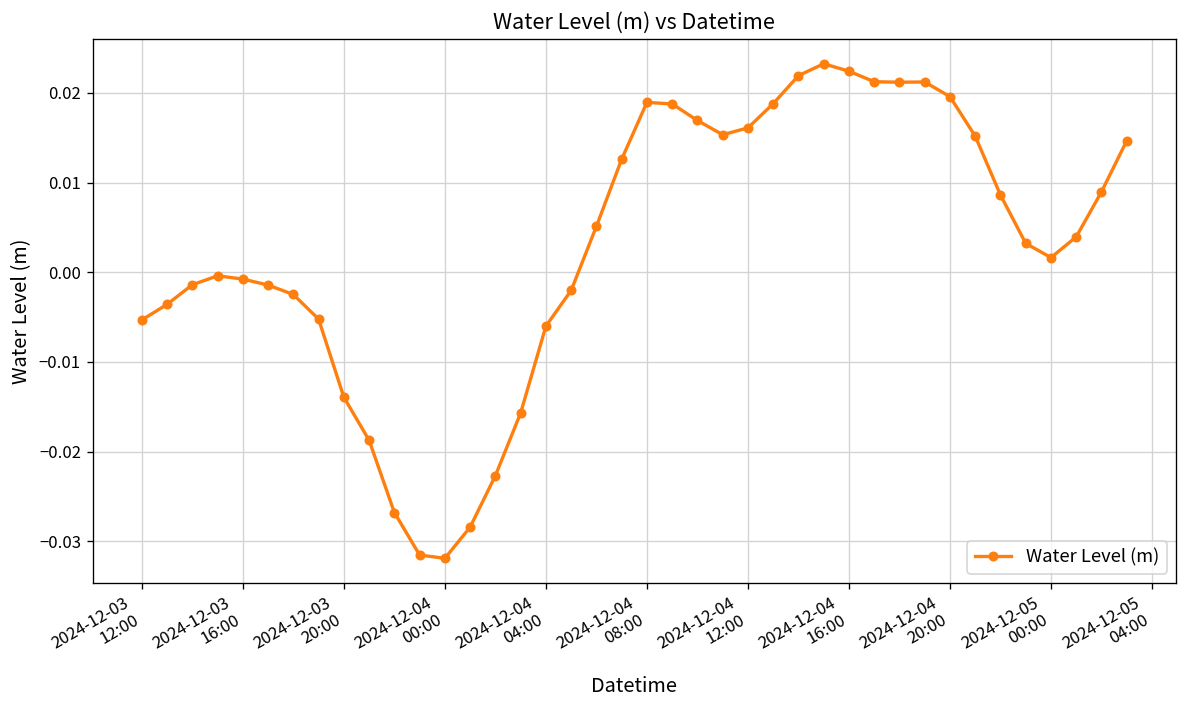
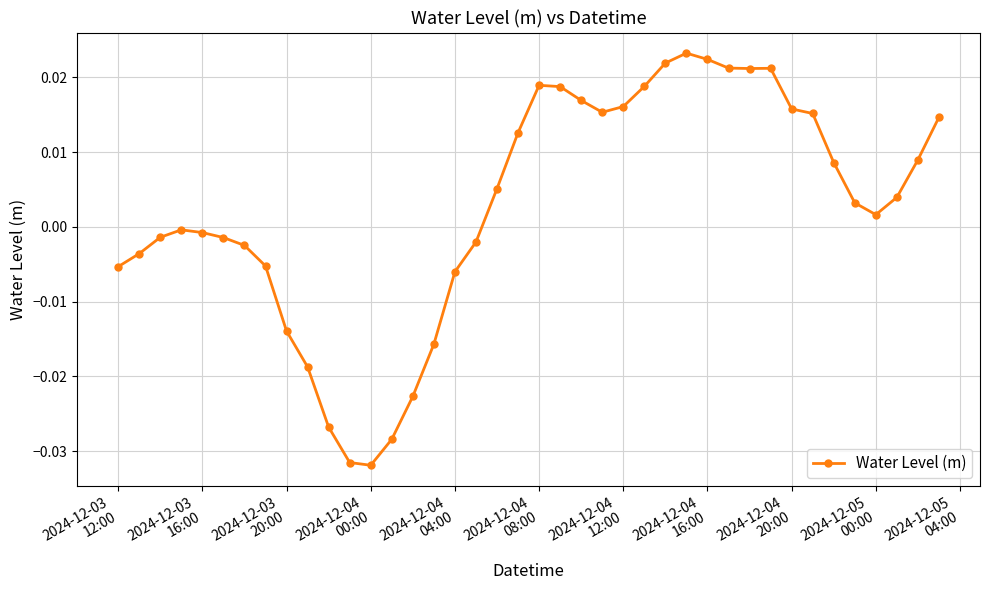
2024-12-04 20:00: 0.020 -> 0.016
